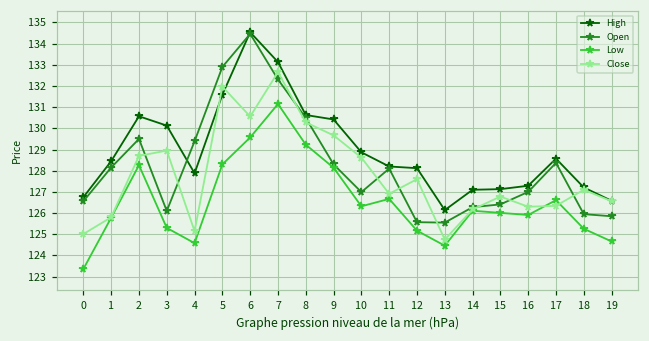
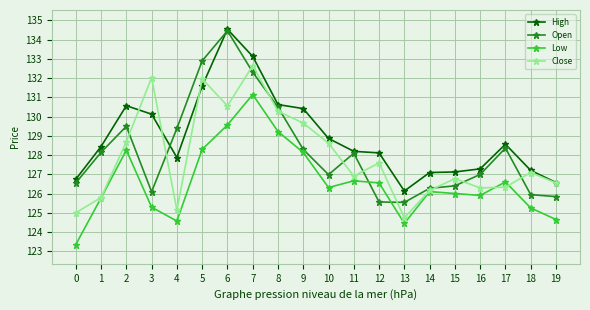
Close, 3: 129.0 -> 132.0
Low, 12: 125.2 -> 126.6
